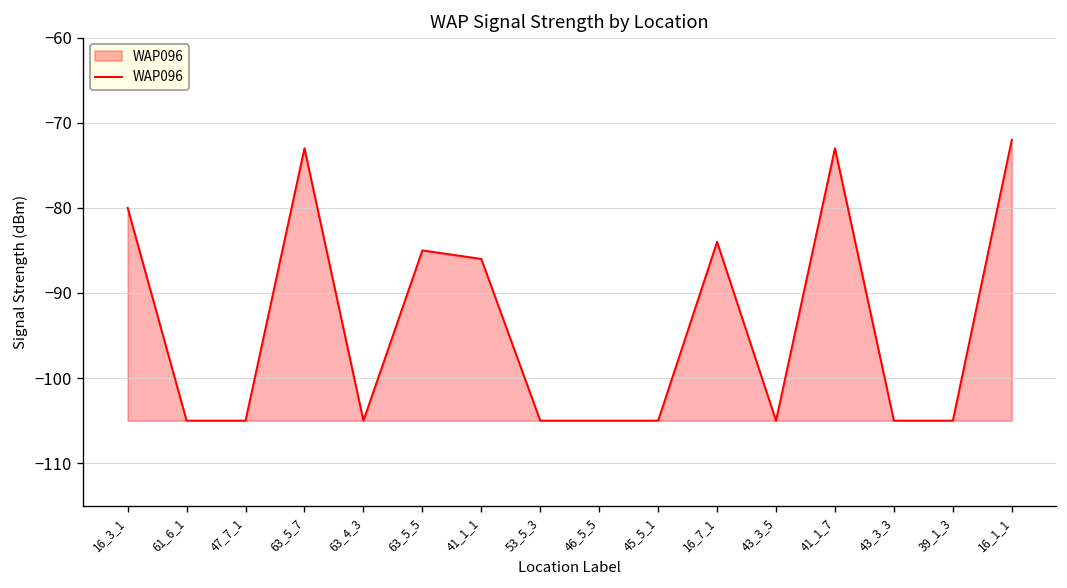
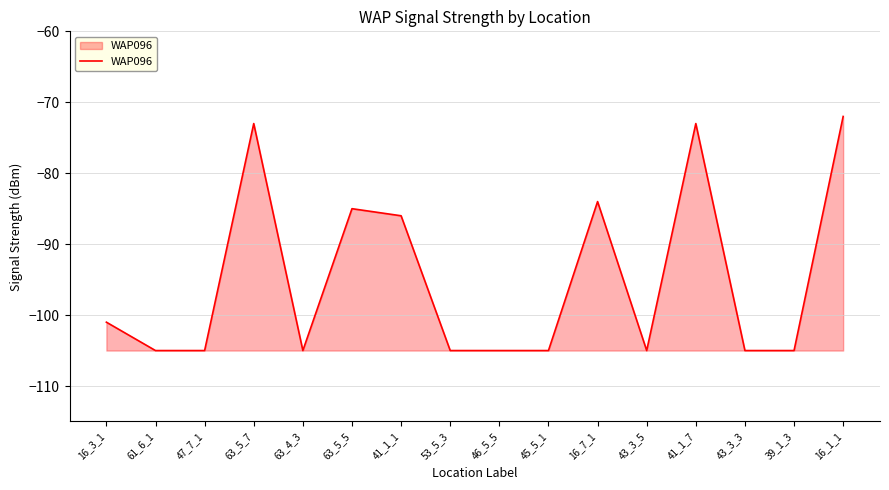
16_3_1: -80 -> -101
